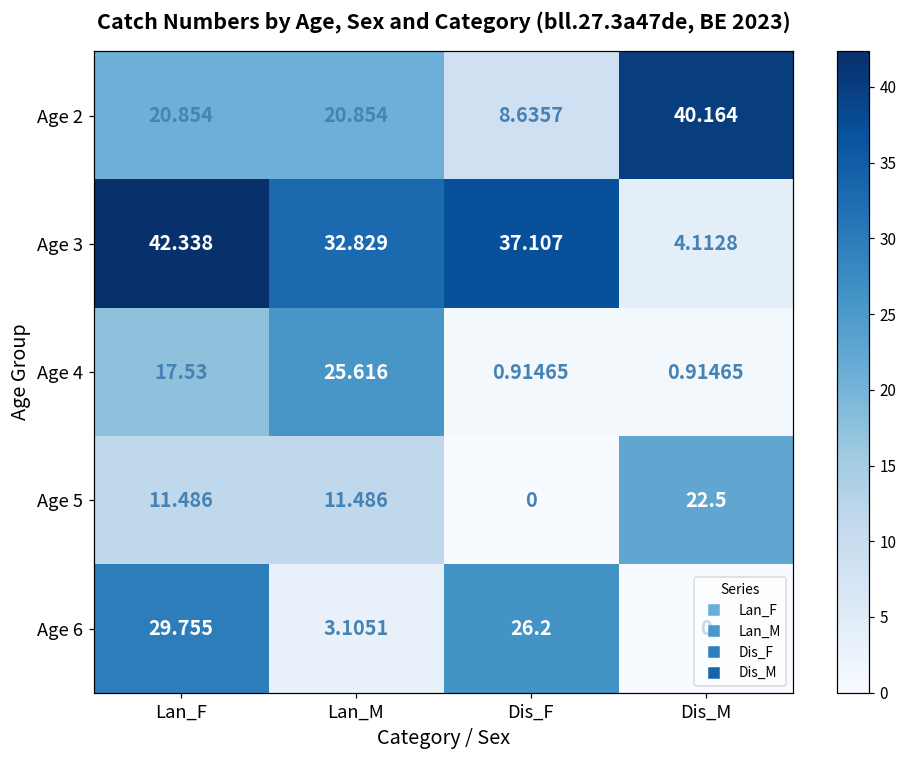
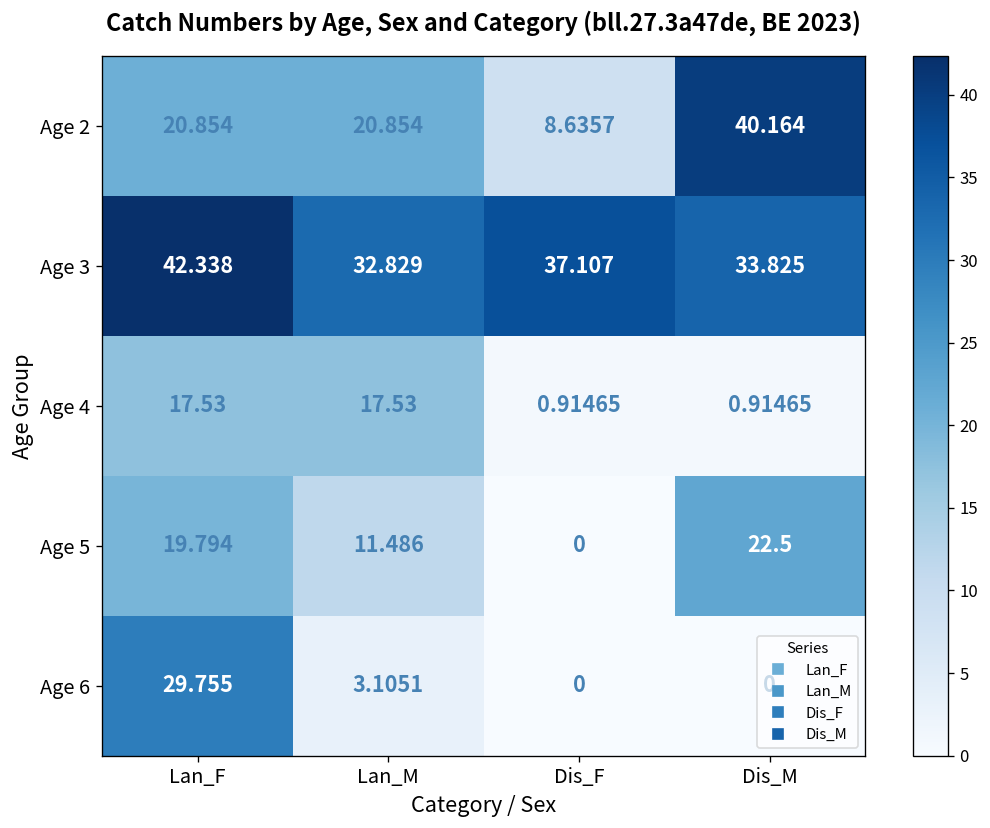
Age 3, Dis_M: 4.1128 -> 33.825
Age 4, Lan_M: 25.616 -> 17.53
Age 5, Lan_F: 11.486 -> 19.794
Age 6, Dis_F: 26.2 -> 0
